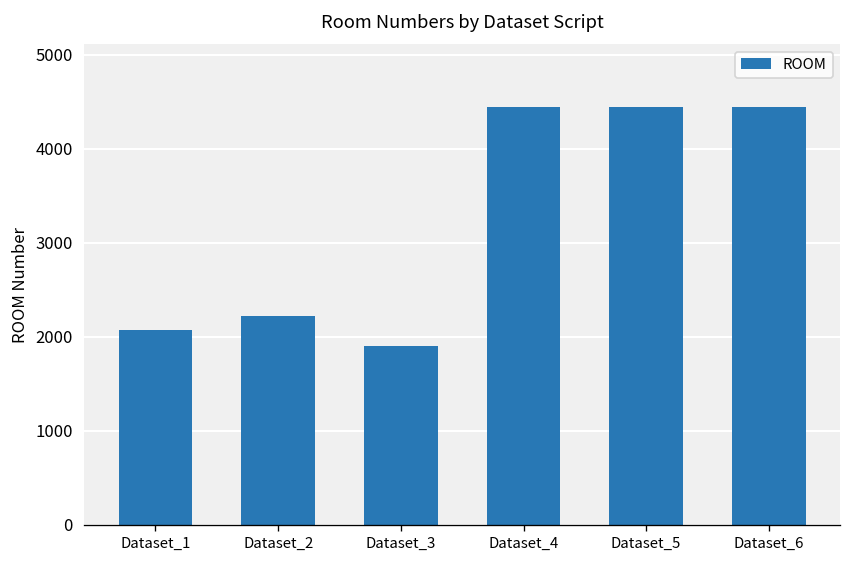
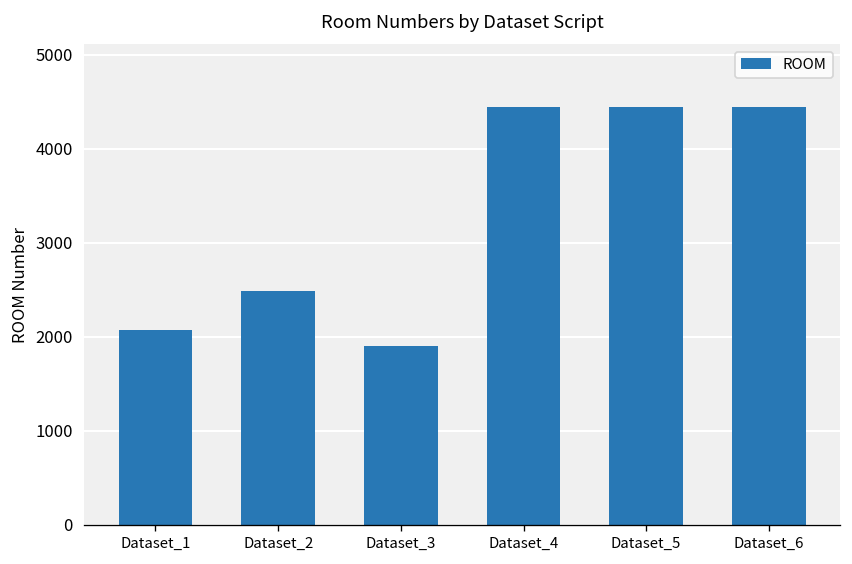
Dataset_2: 2200 -> 2500
